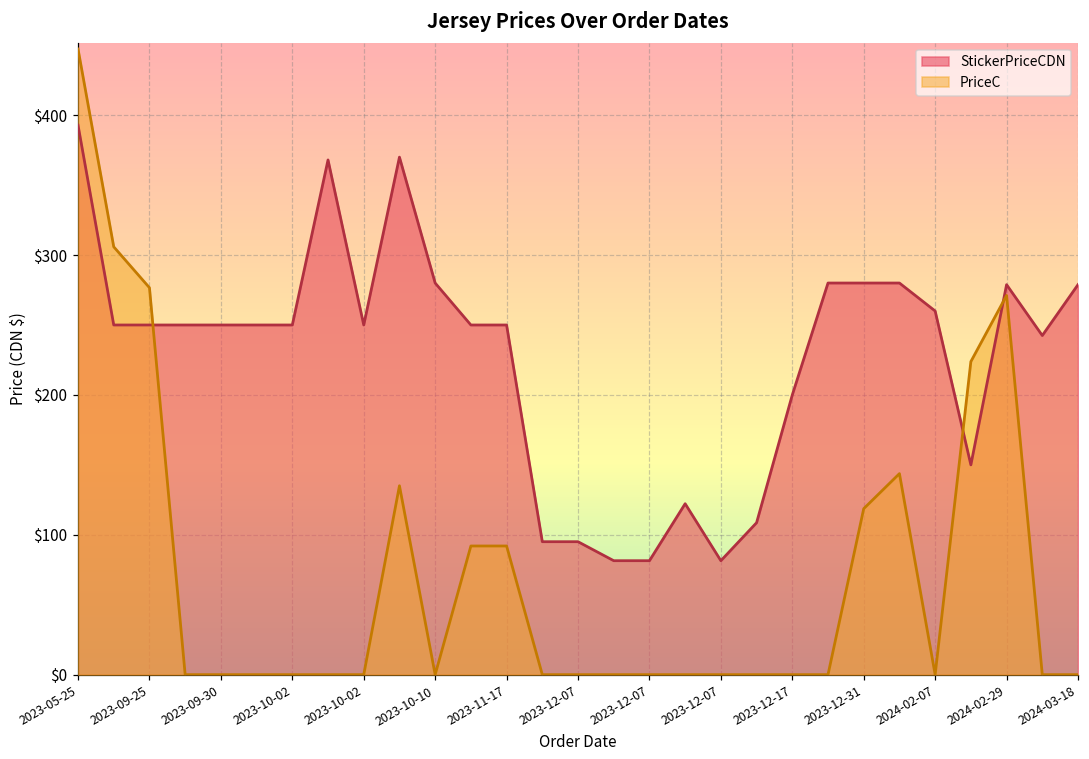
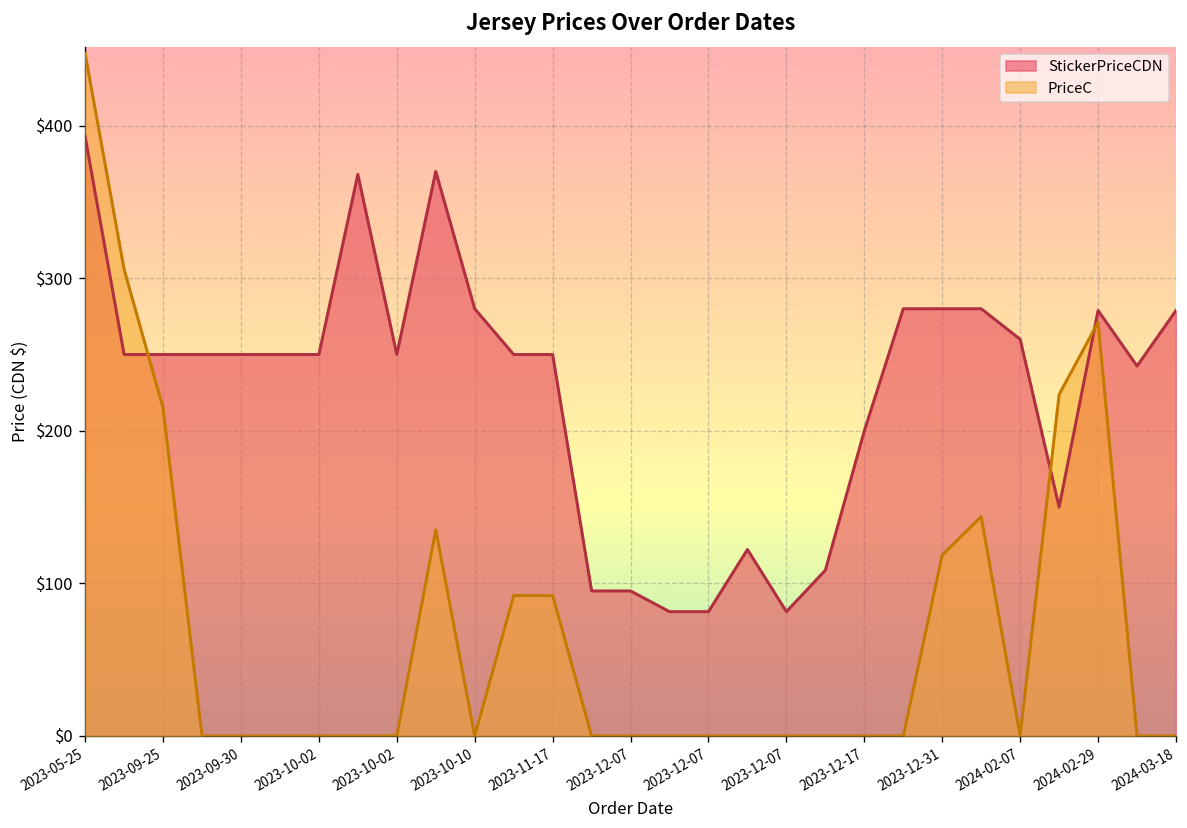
PriceC, 2023-09-25: $277 -> $215
